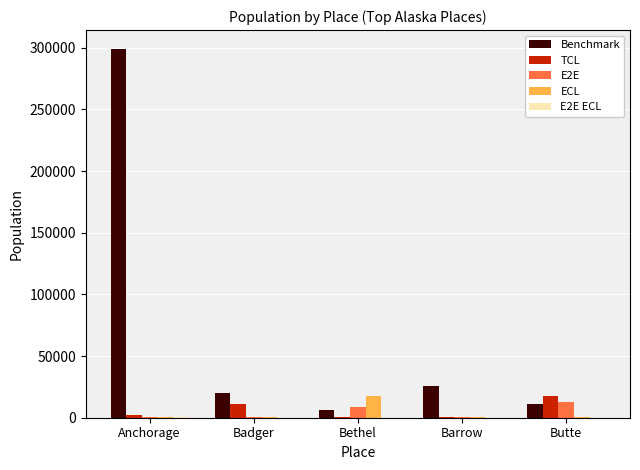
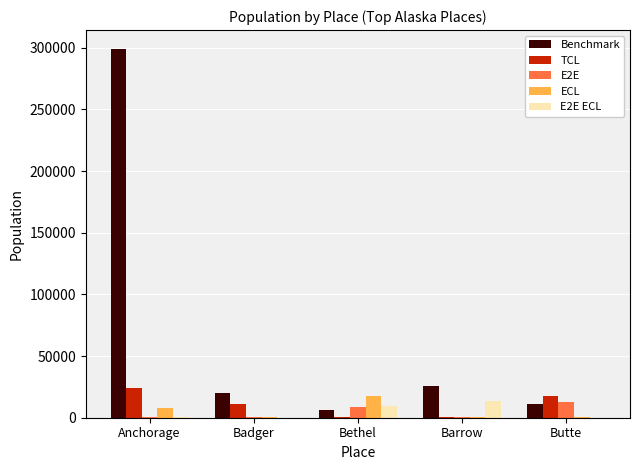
TCL, Anchorage: 2000 -> 24000
ECL, Anchorage: 0 -> 8000
E2E ECL, Bethel: 0 -> 10000
E2E ECL, Barrow: 0 -> 13000
